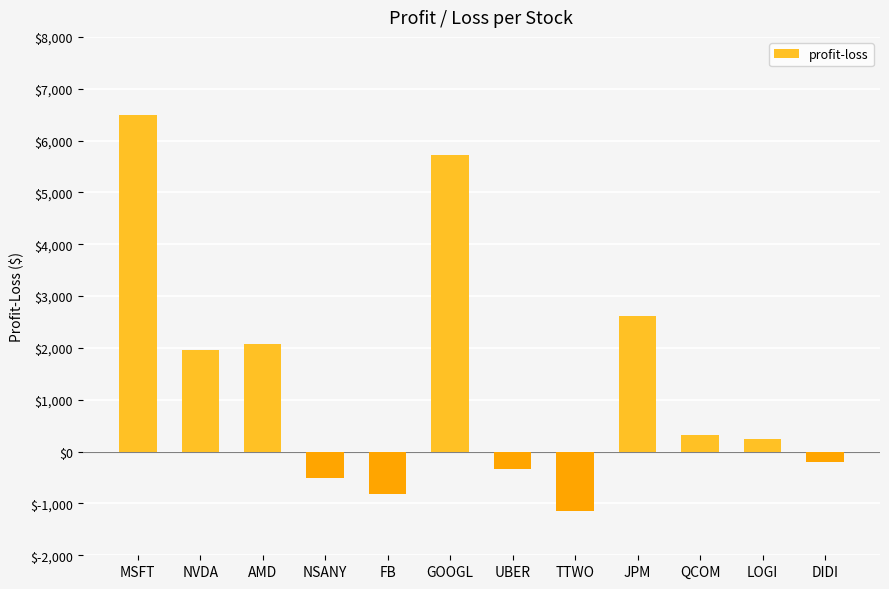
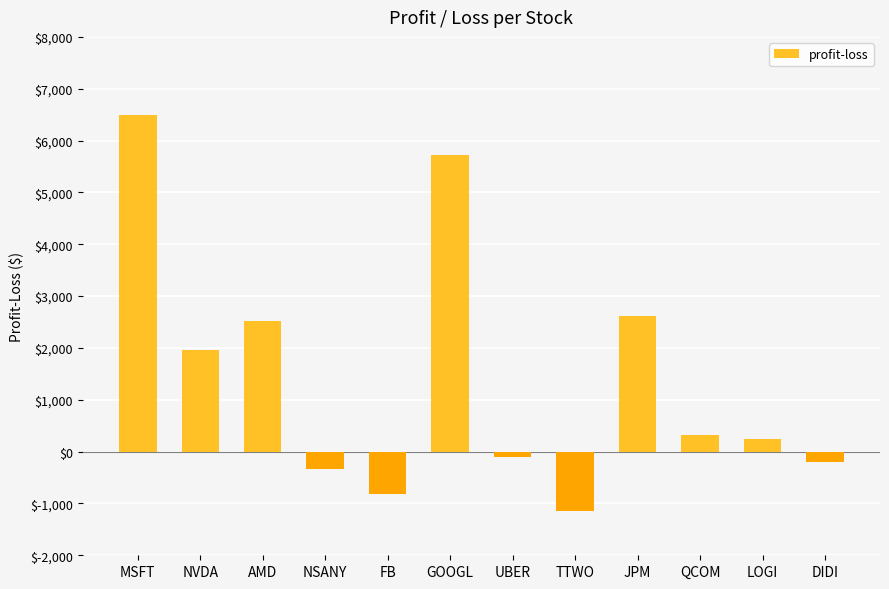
AMD: $2,100 -> $2,500
NSANY: $-500 -> $-300
UBER: $-300 -> $-100
